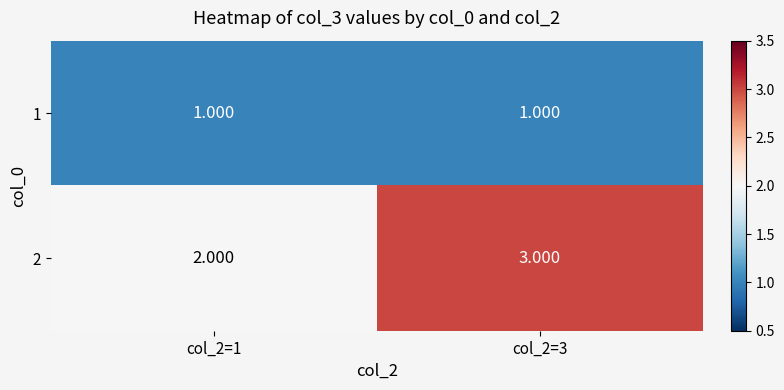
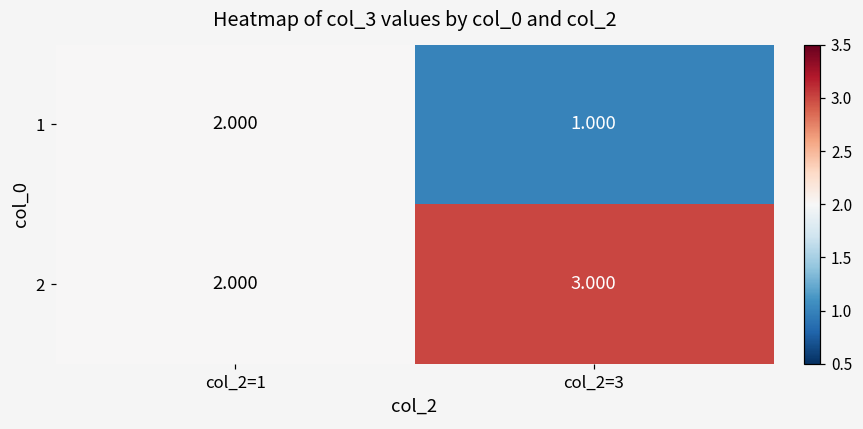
1, col_2=1: 1.000 -> 2.000
